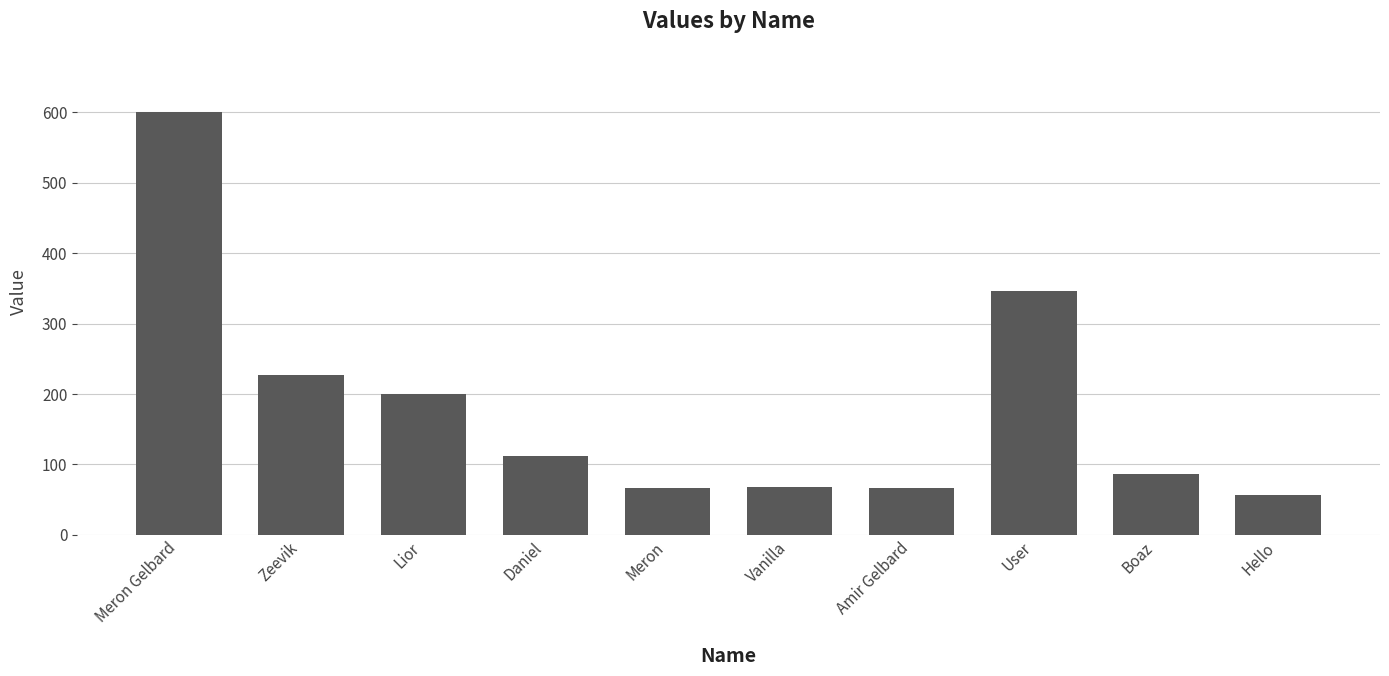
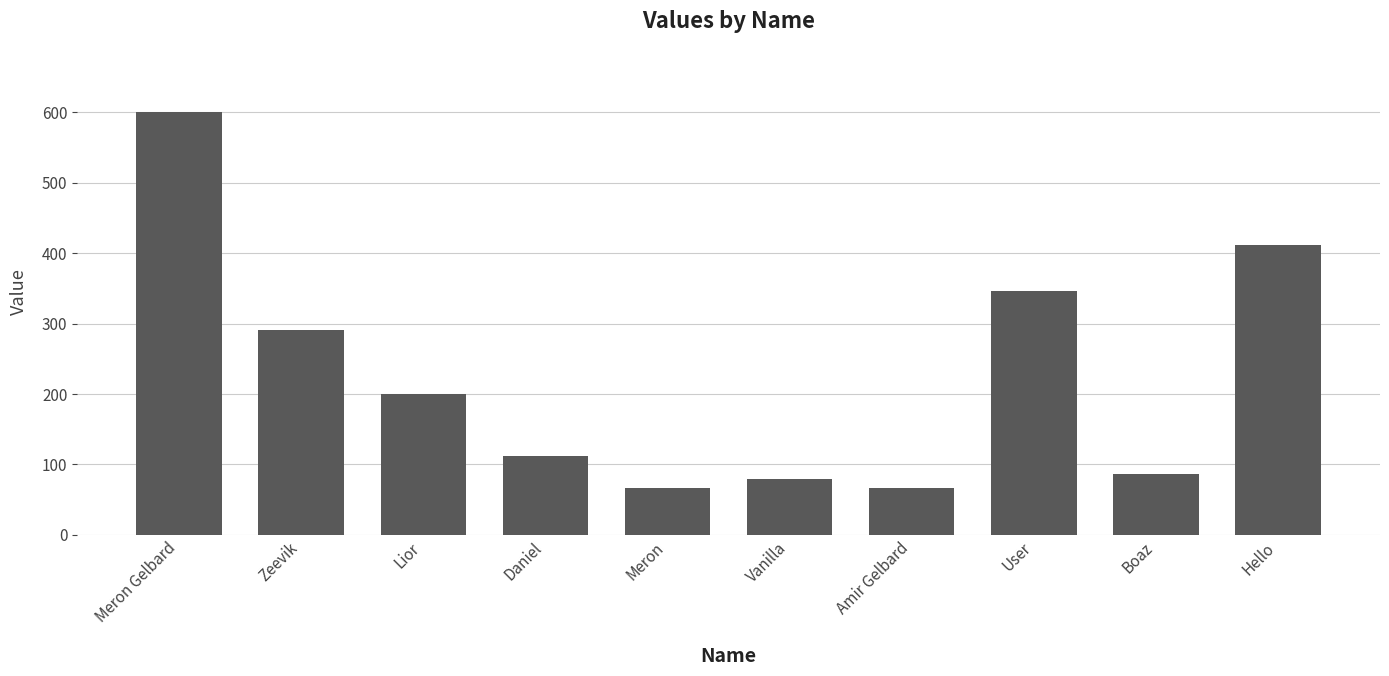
Zeevik: 230 -> 290
Vanilla: 70 -> 80
Hello: 60 -> 410
